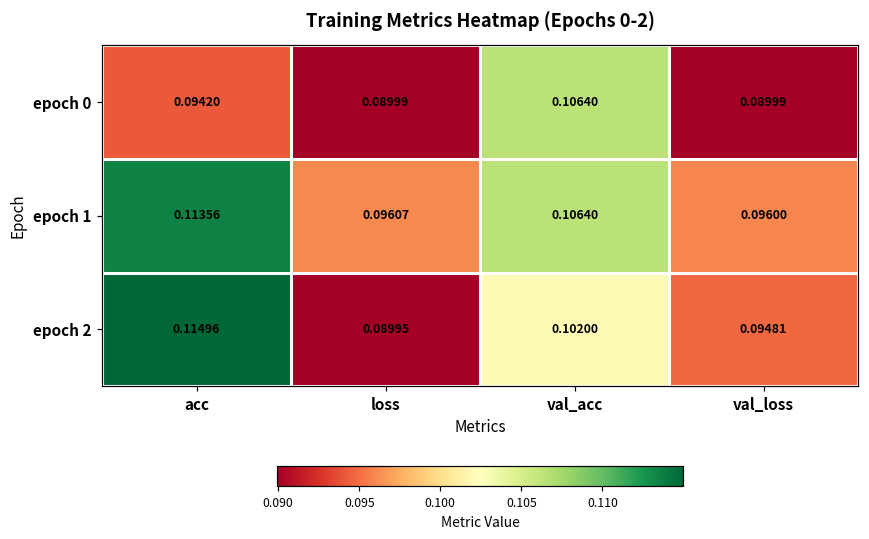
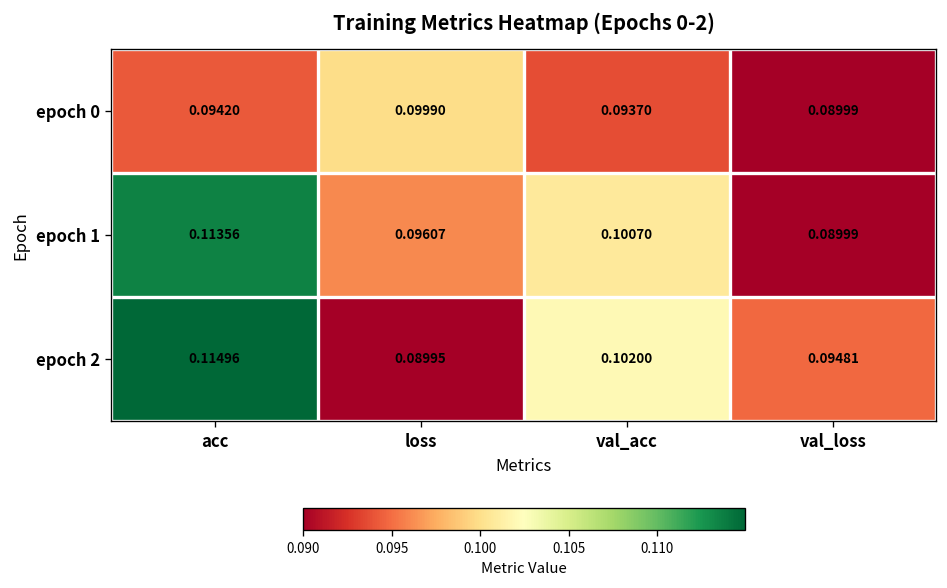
epoch 0, loss: 0.08999 -> 0.09990
epoch 0, val_acc: 0.10640 -> 0.09370
epoch 1, val_acc: 0.10640 -> 0.10070
epoch 1, val_loss: 0.09600 -> 0.08999
